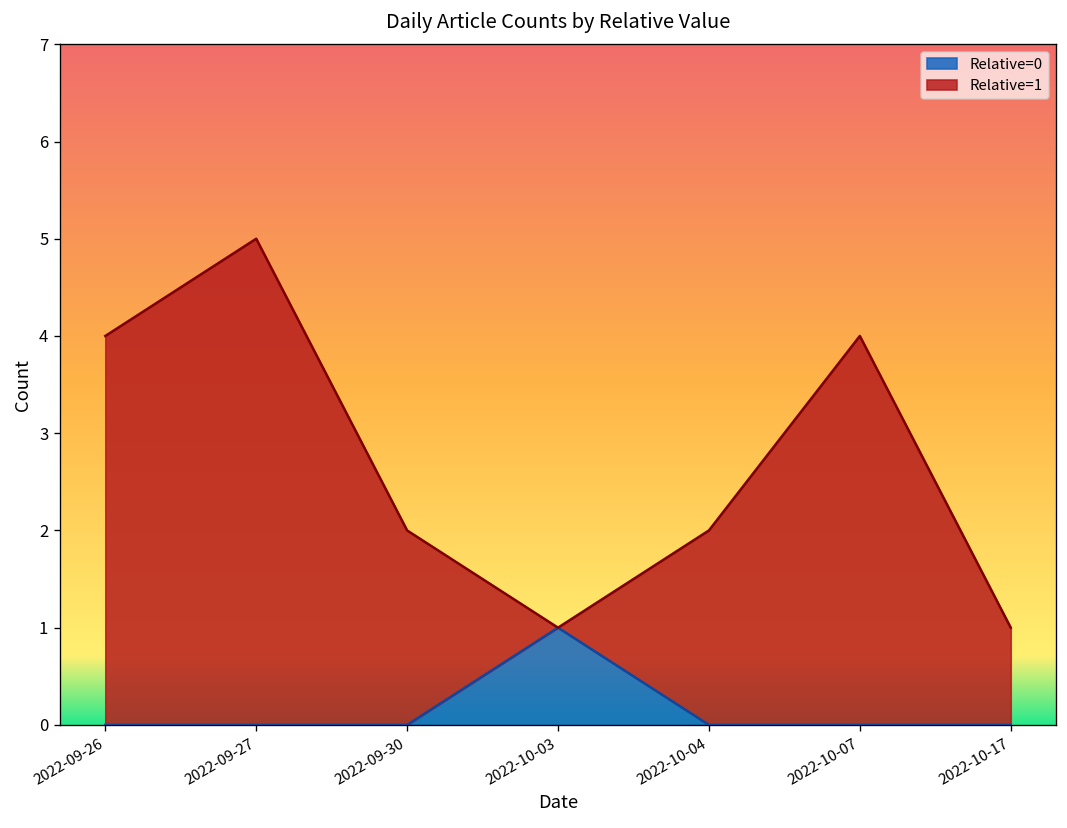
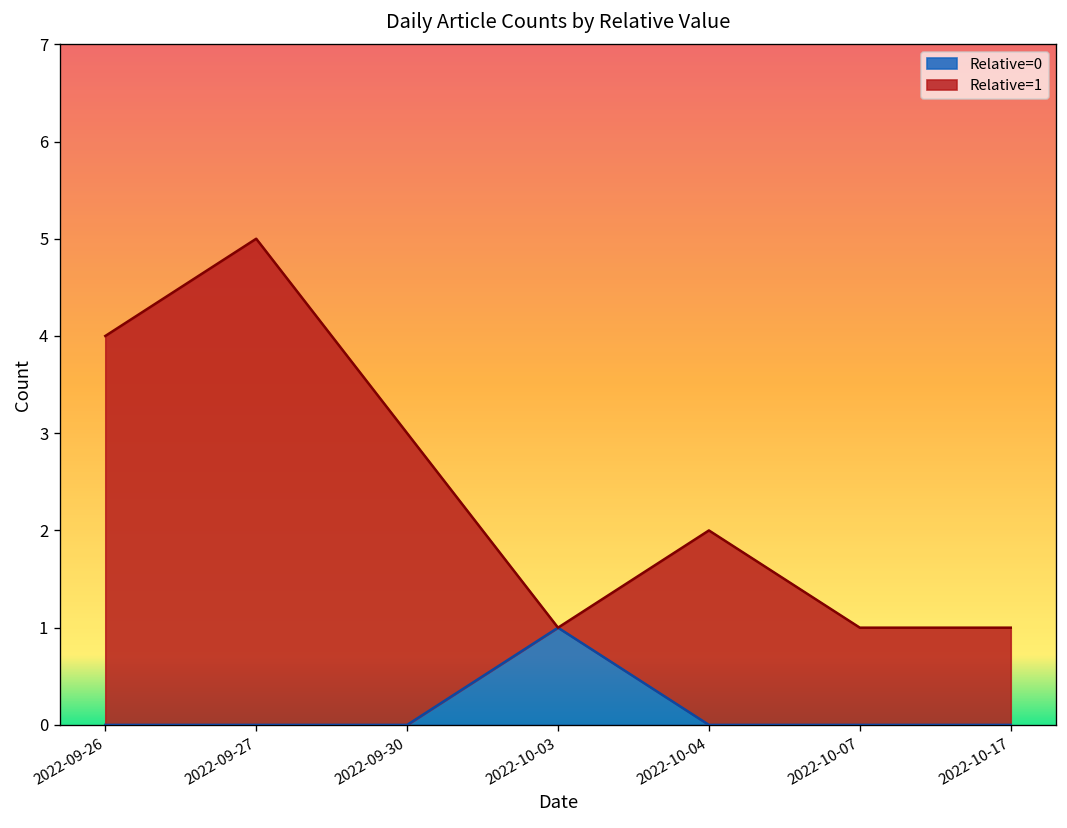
Relative=1, 2022-09-30: 2 -> 3
Relative=1, 2022-10-07: 4 -> 1
